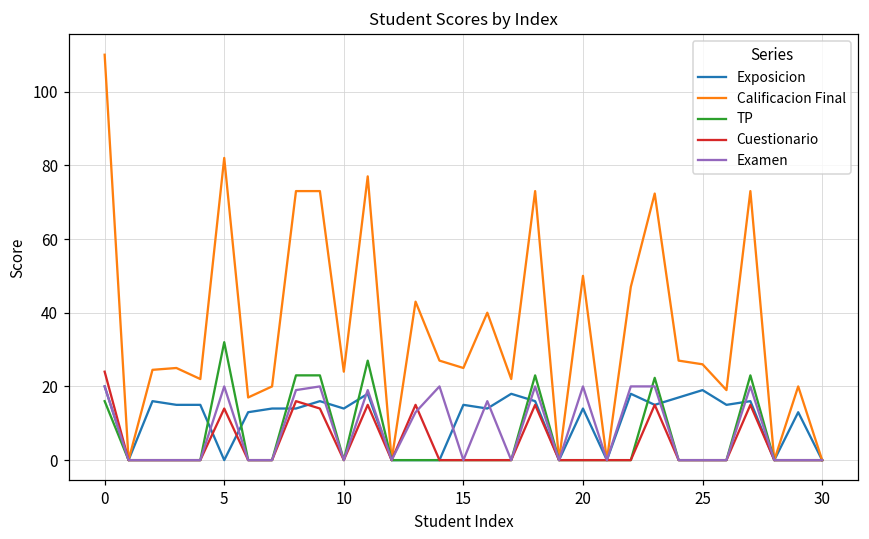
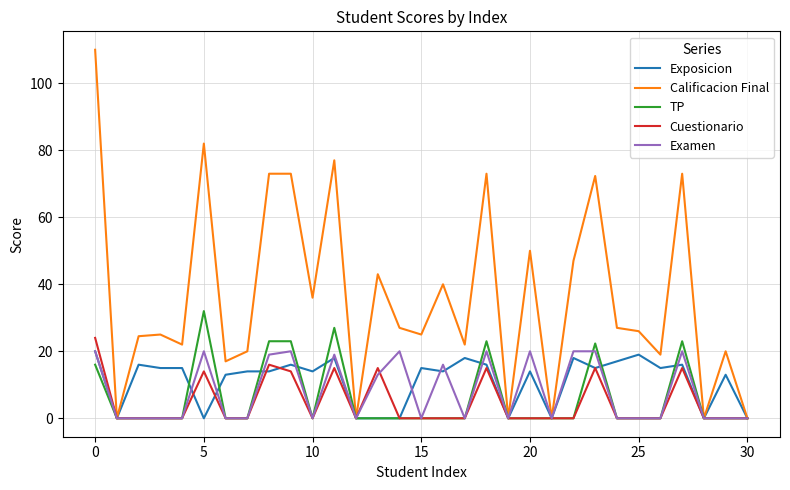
Calificacion Final, 10: 24 -> 36
